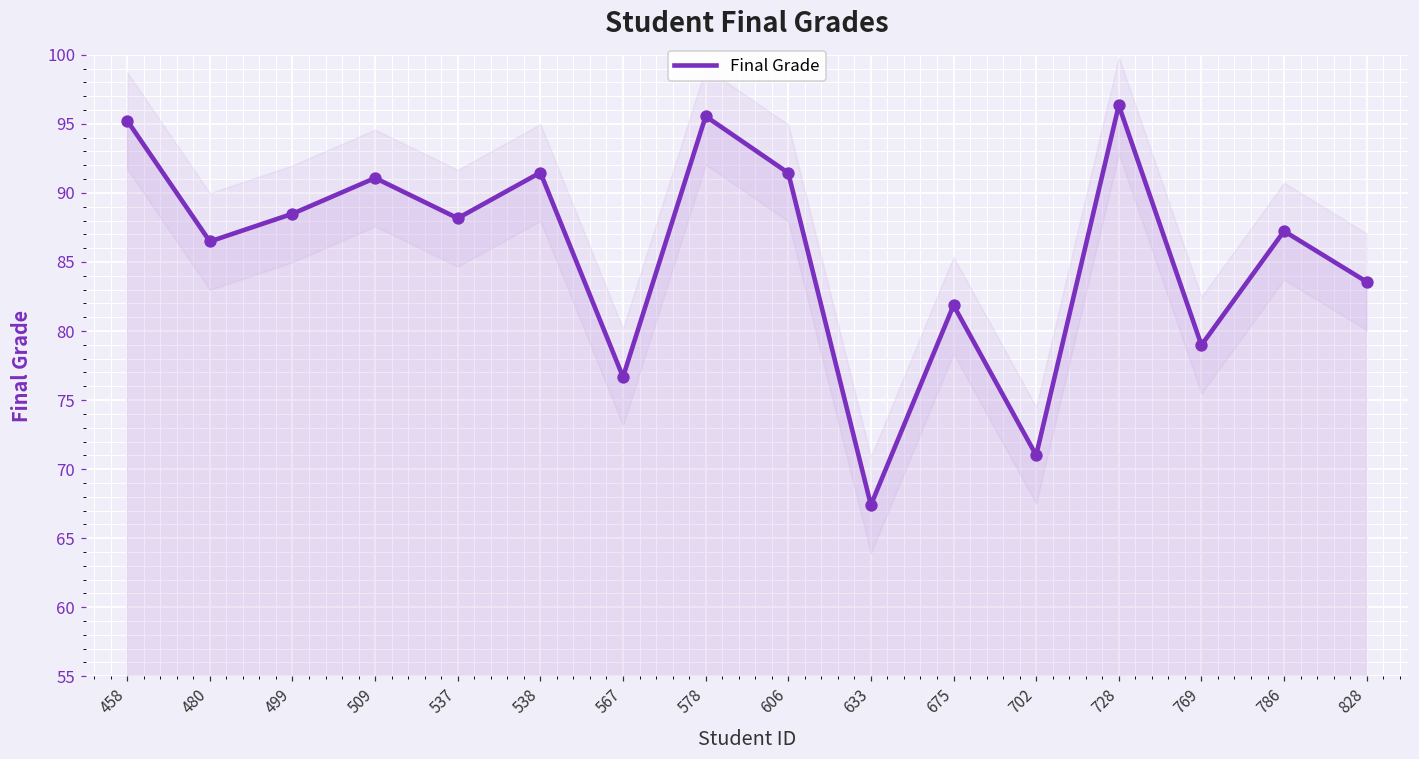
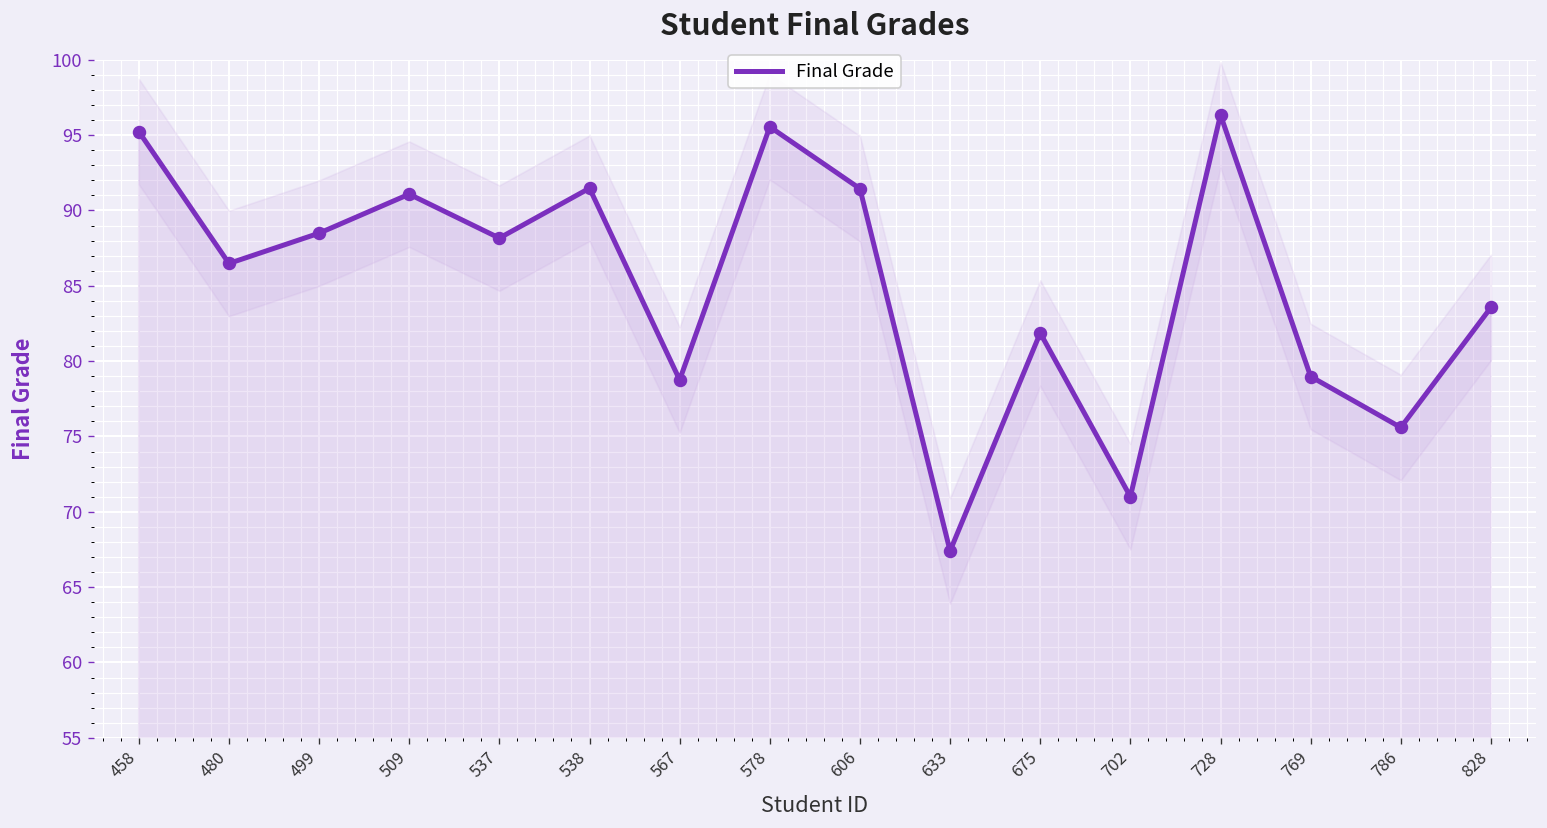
Final Grade, 567: 76.7 -> 78.8
Final Grade, 786: 87.2 -> 75.6
